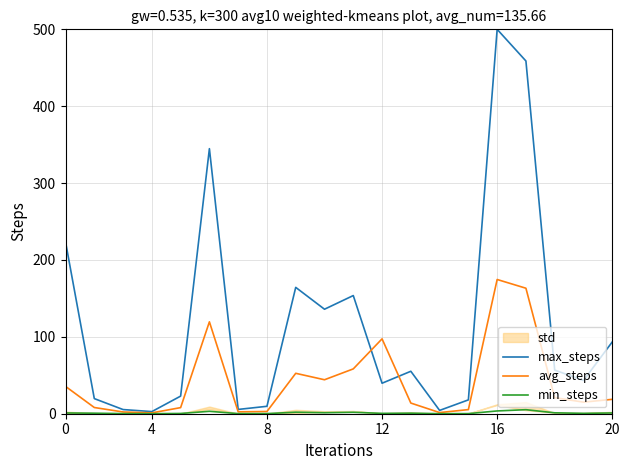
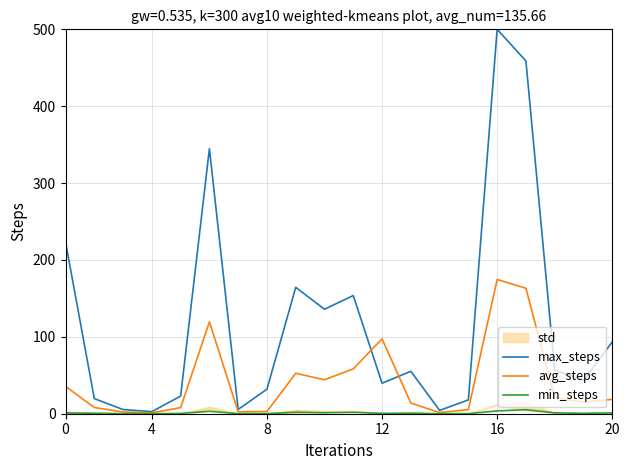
max_steps, 8: 10 -> 30
